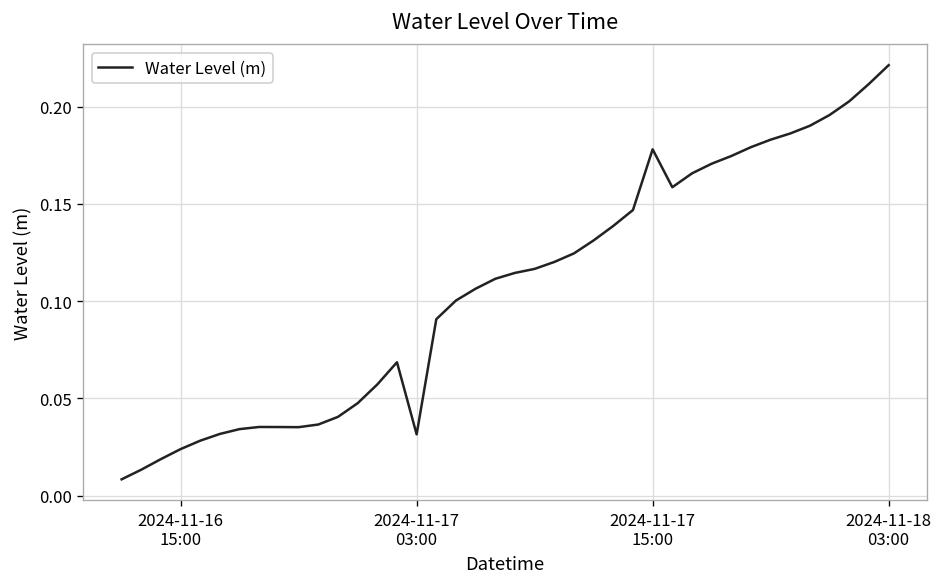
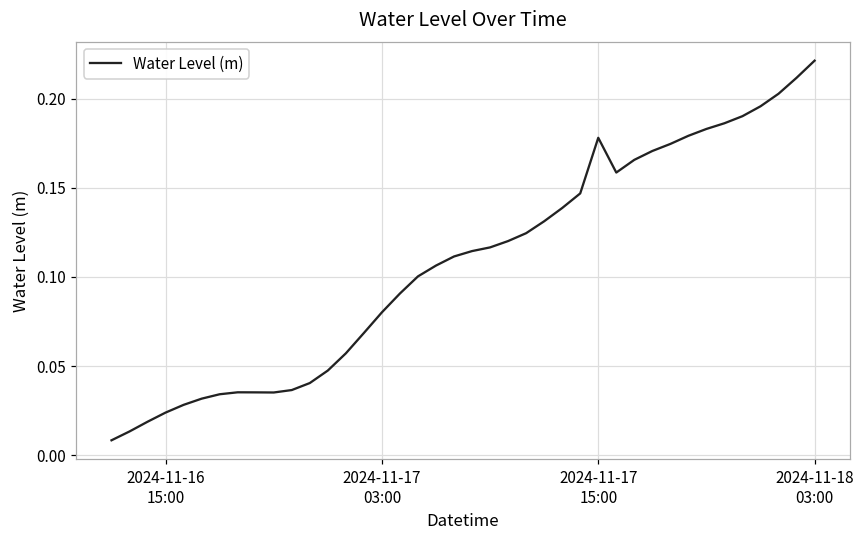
2024-11-17 03:00: 0.031 -> 0.080
